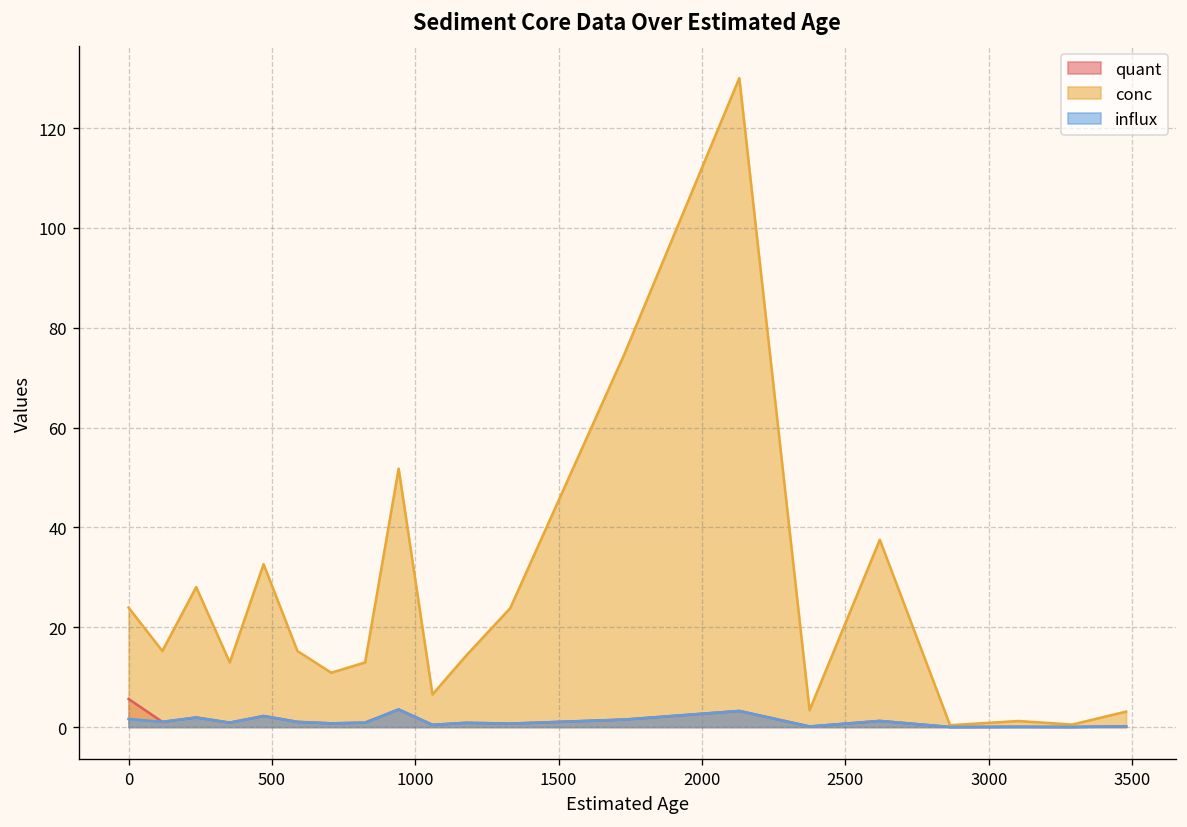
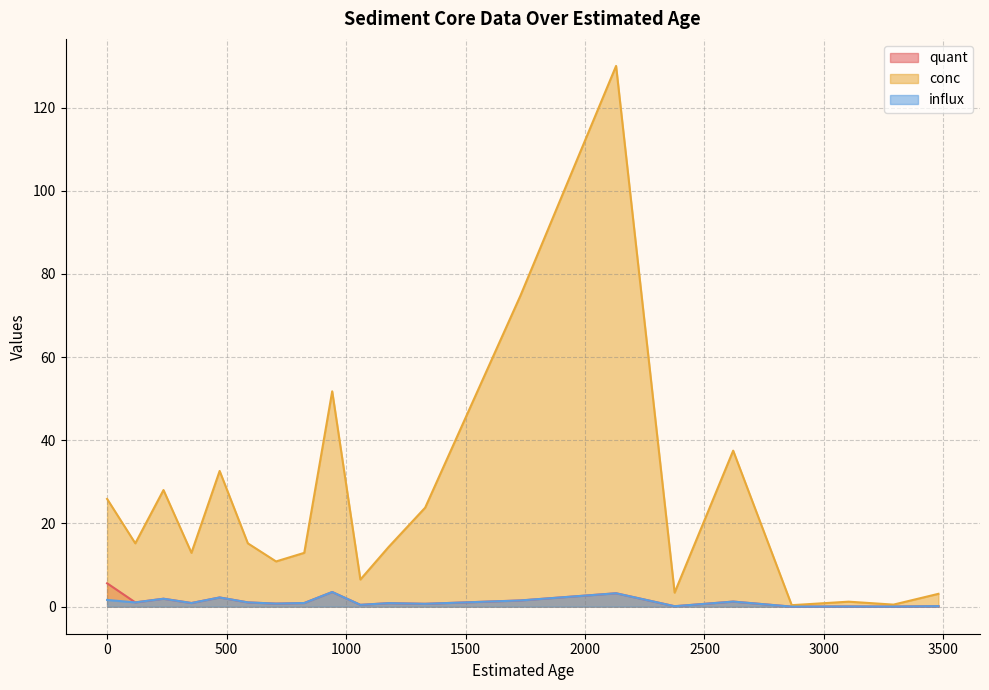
conc, 0: 24 -> 26
